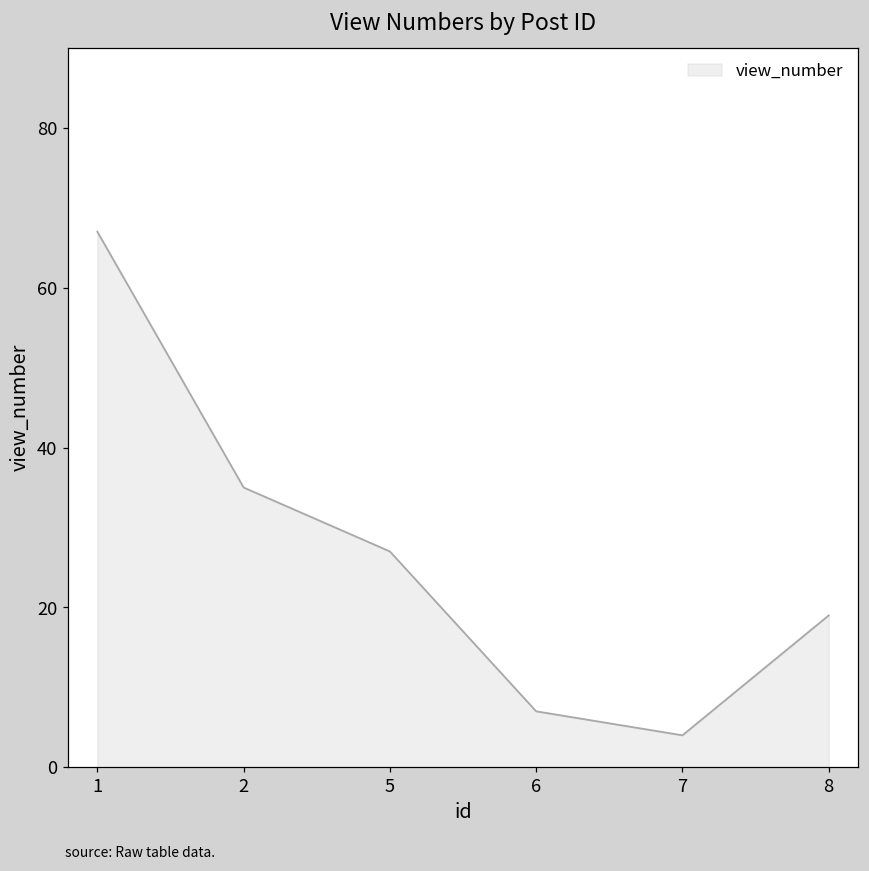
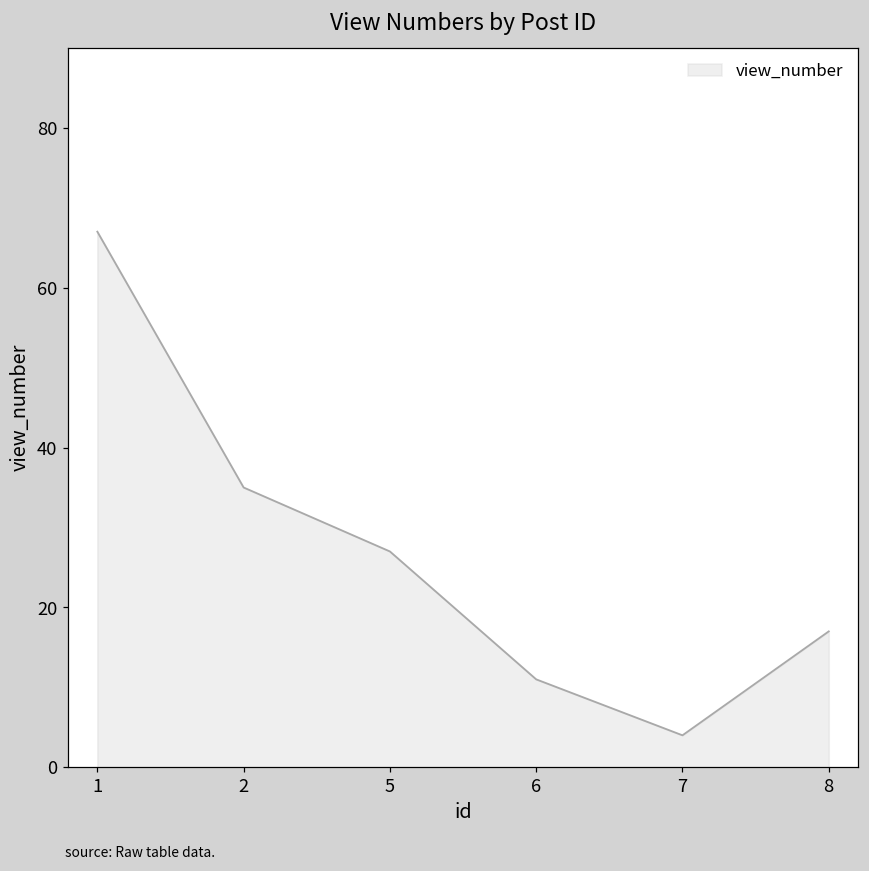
6: 7 -> 11
8: 19 -> 17
